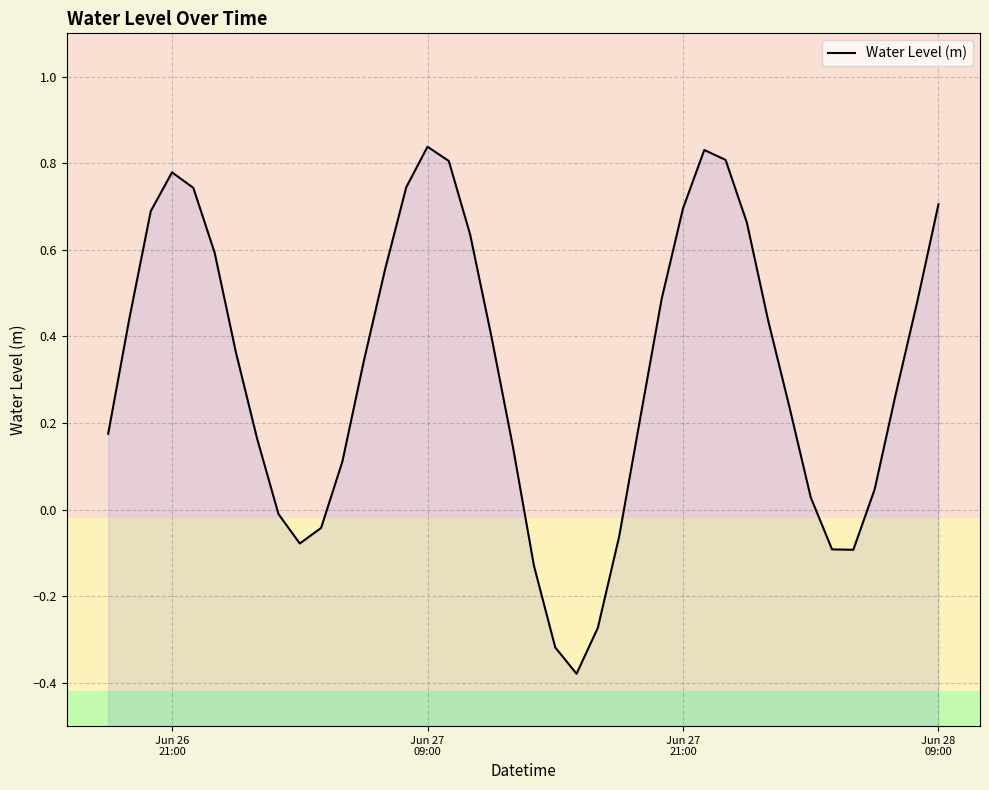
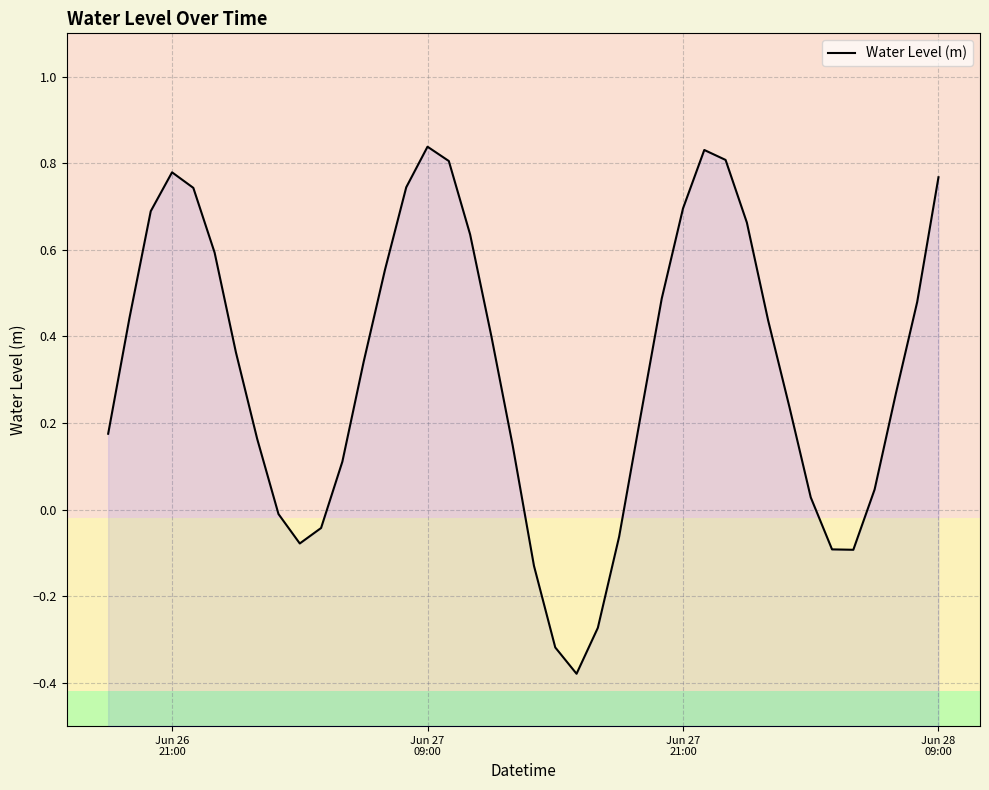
Jun 28 09:00: 0.71 -> 0.77
